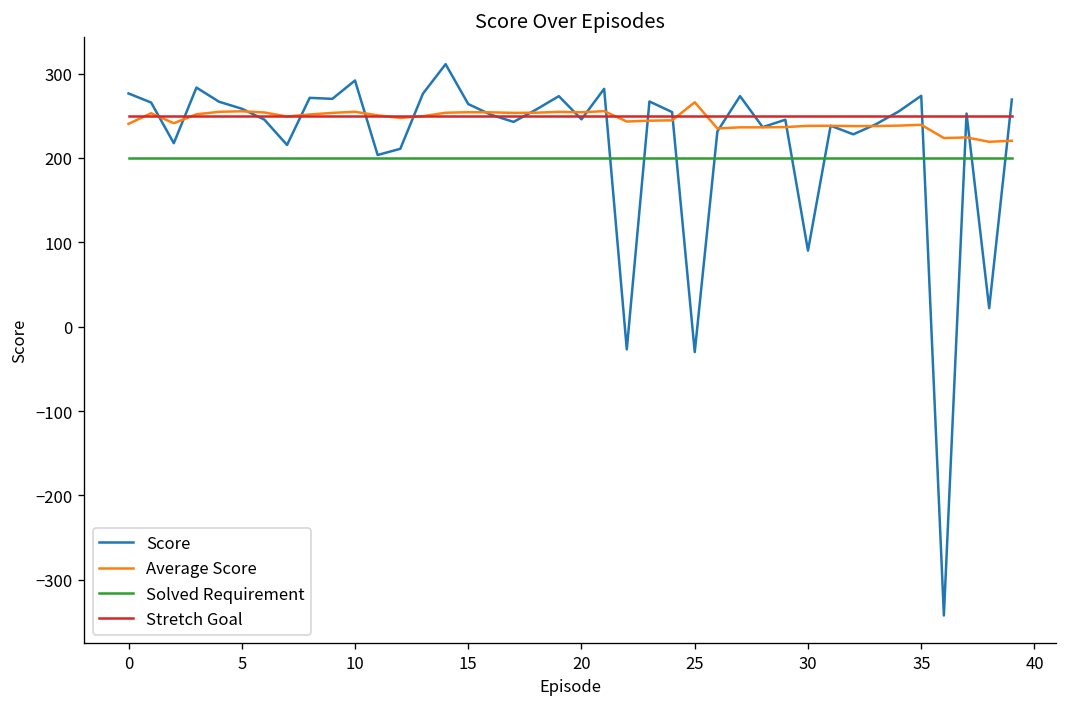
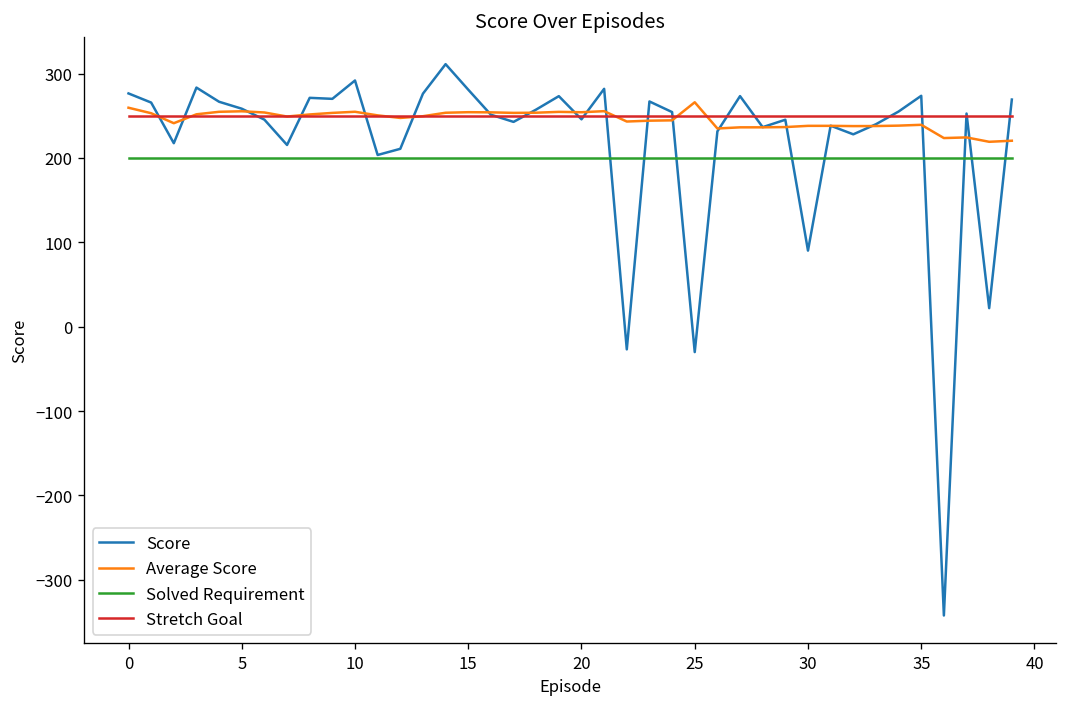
Average Score, 0: 240 -> 260
Score, 15: 260 -> 280
